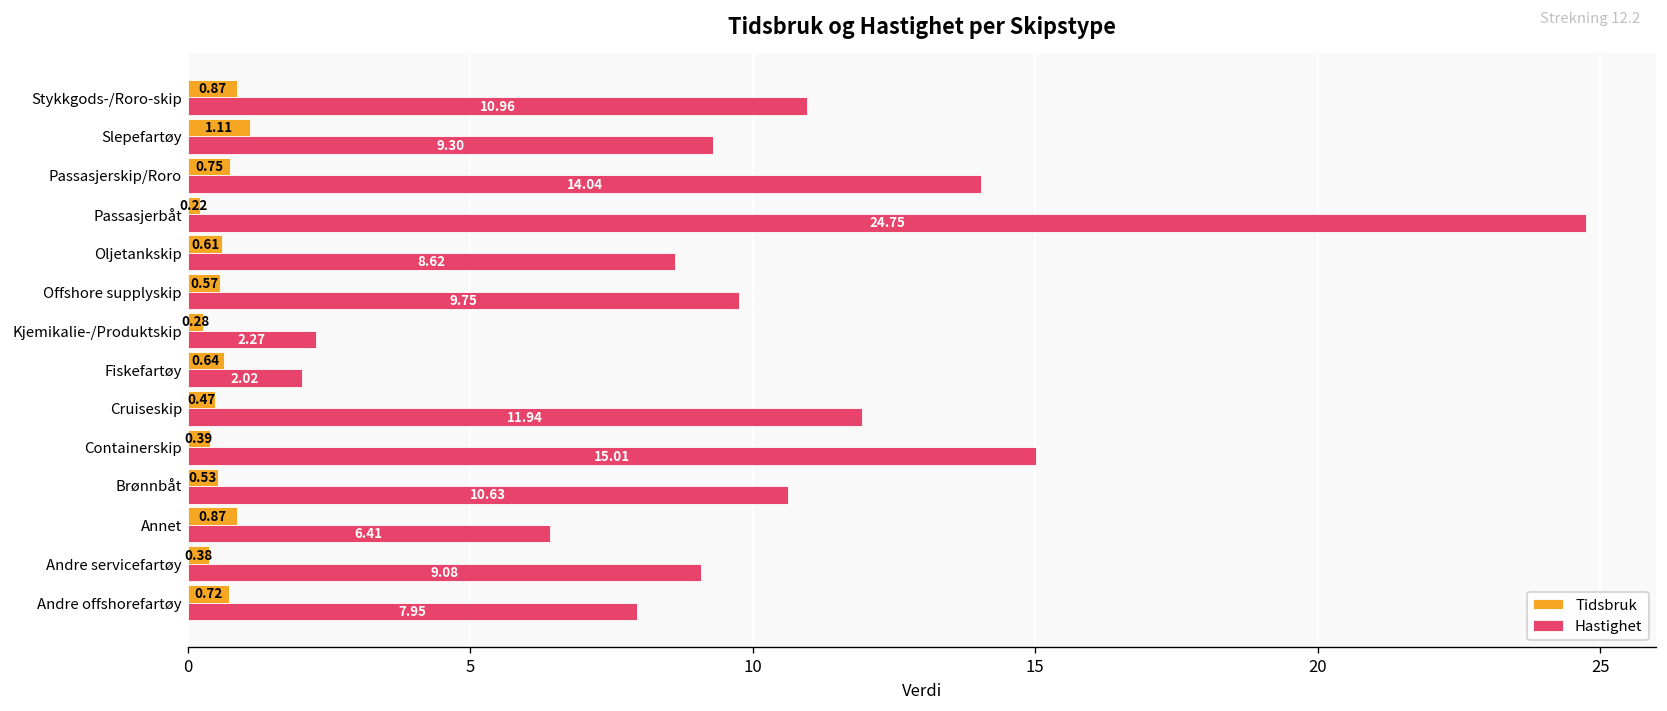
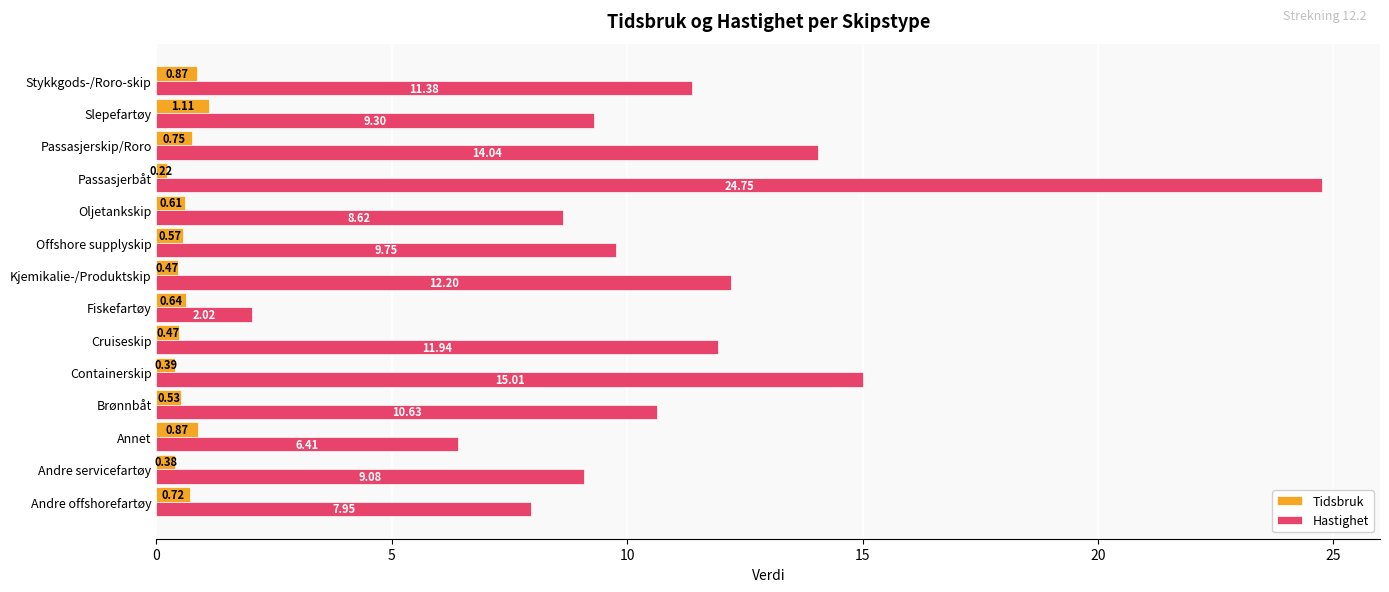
Hastighet, Stykkgods-/Roro-skip: 10.96 -> 11.38
Tidsbruk, Kjemikalie-/Produktskip: 0.28 -> 0.47
Hastighet, Kjemikalie-/Produktskip: 2.27 -> 12.20
